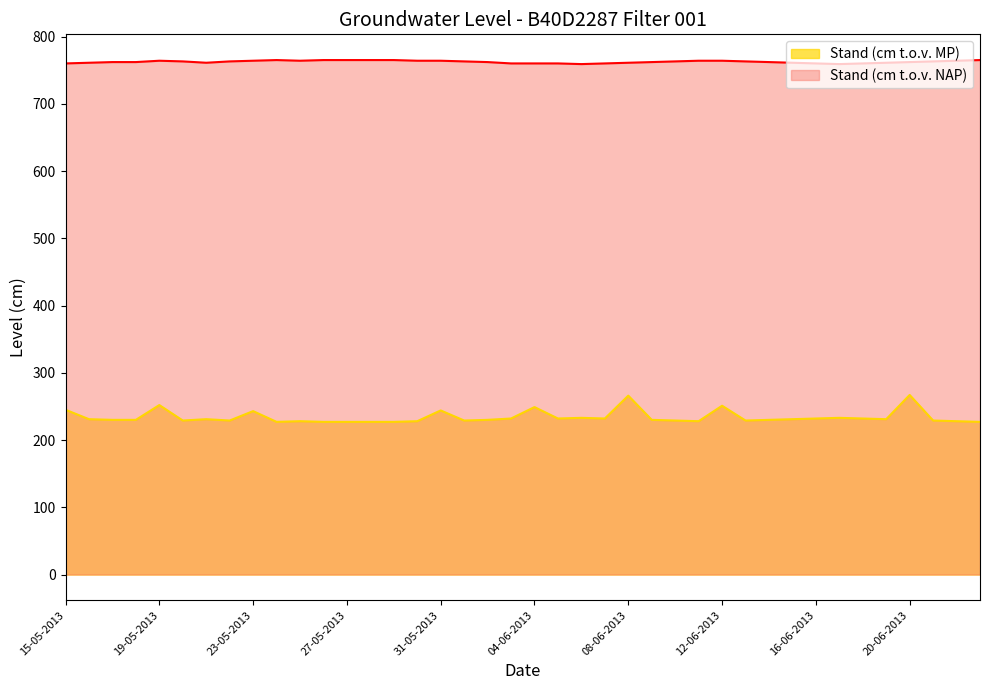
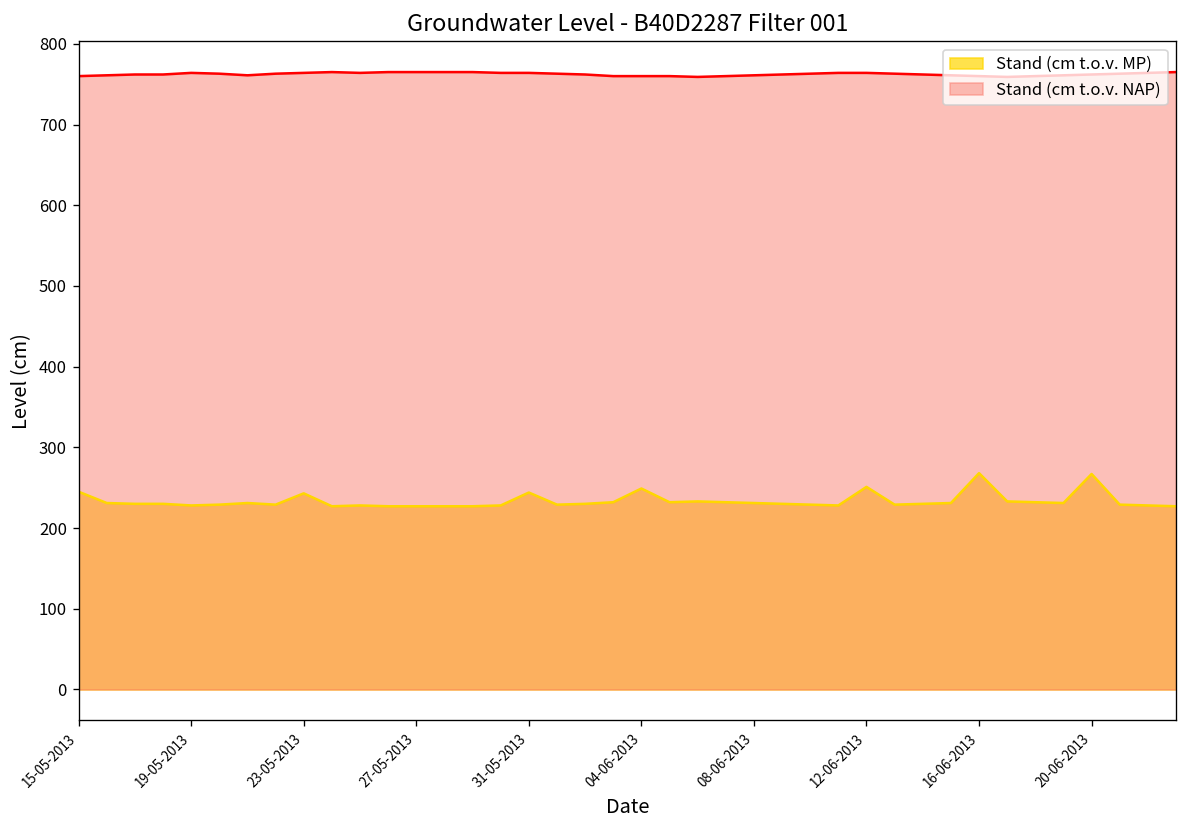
Stand (cm t.o.v. MP), 19-05-2013: 250 -> 230
Stand (cm t.o.v. MP), 08-06-2013: 270 -> 230
Stand (cm t.o.v. MP), 16-06-2013: 230 -> 270
